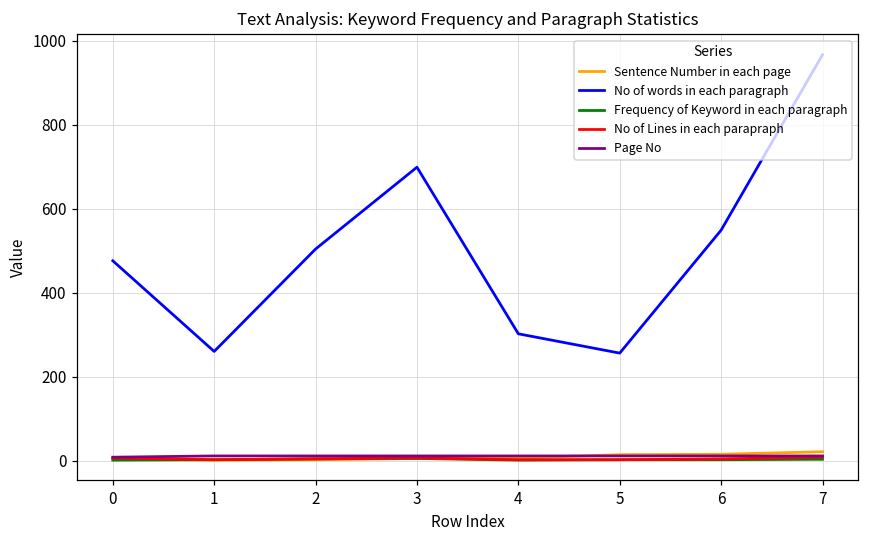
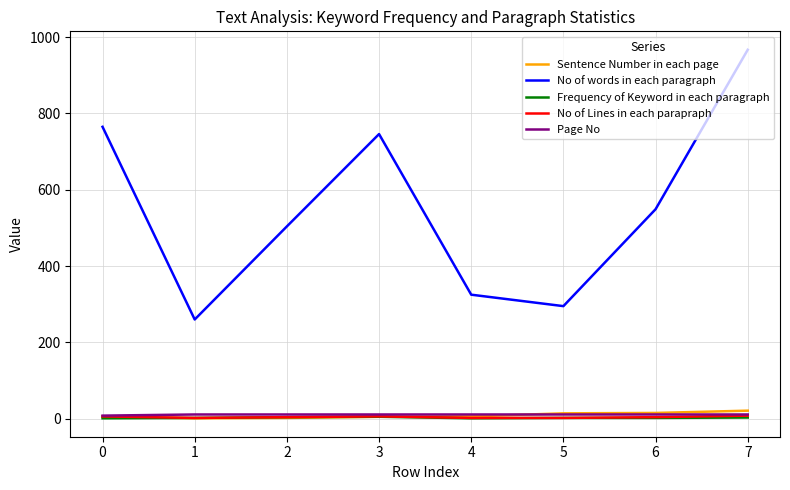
No of words in each paragraph, 0: 480 -> 770
No of words in each paragraph, 3: 700 -> 750
No of words in each paragraph, 4: 300 -> 330
No of words in each paragraph, 5: 260 -> 300
